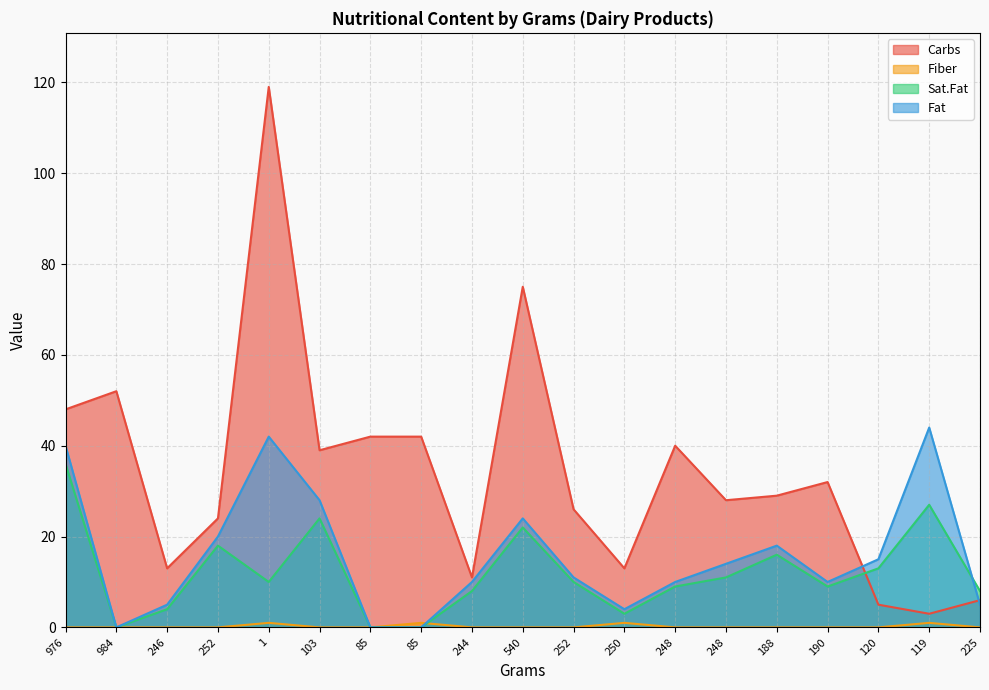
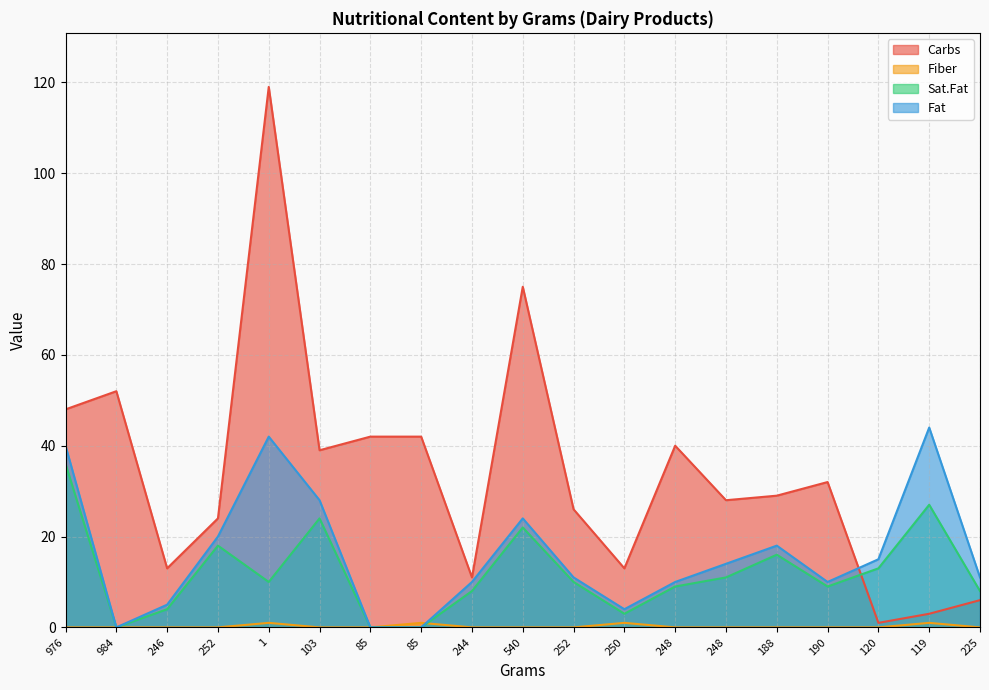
Carbs, 120: 5 -> 1
Fat, 225: 5 -> 11
